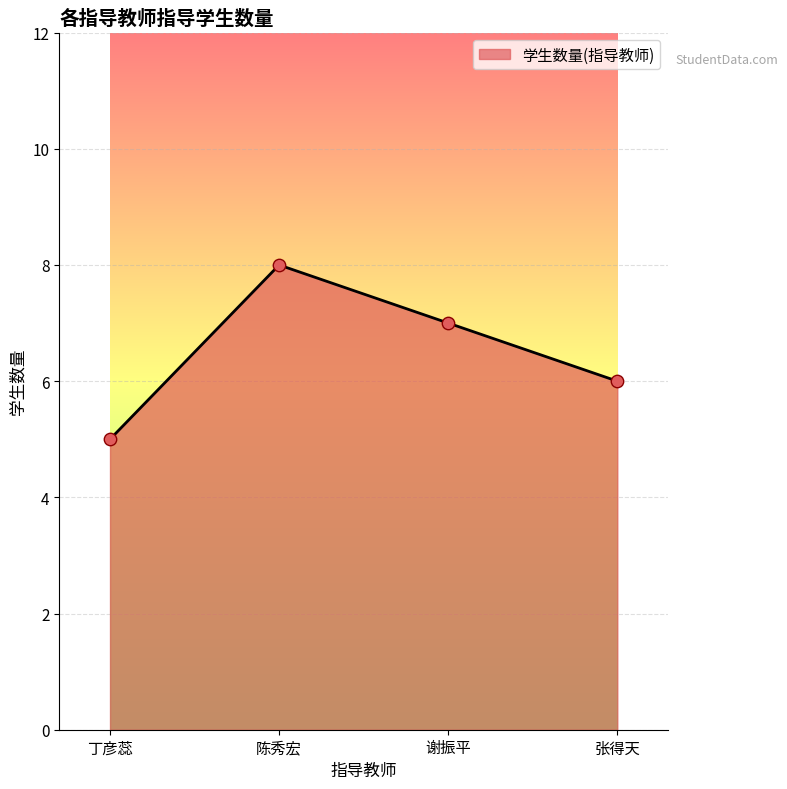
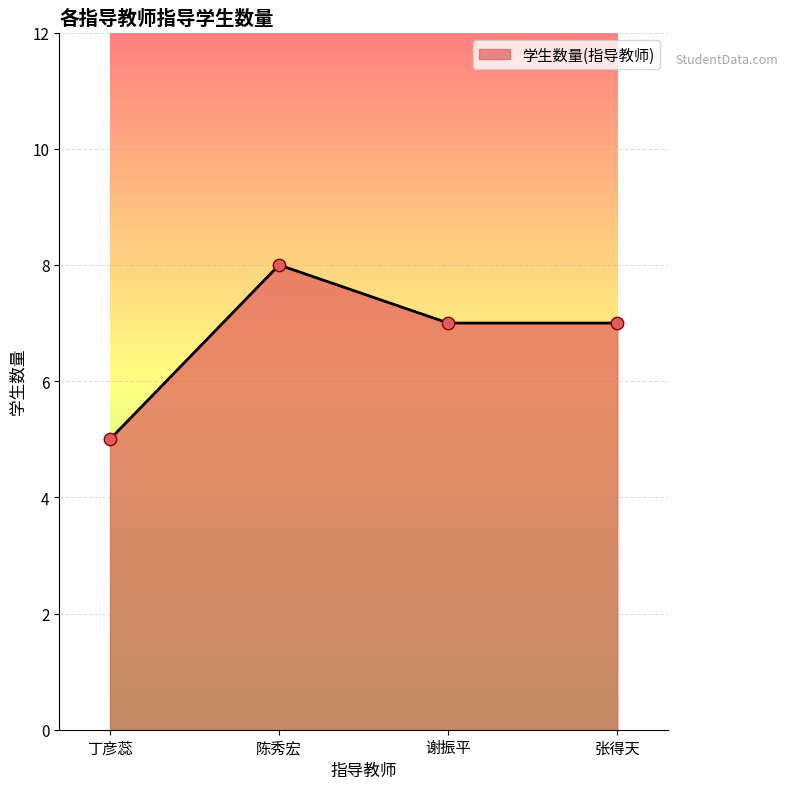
张得天: 6 -> 7
